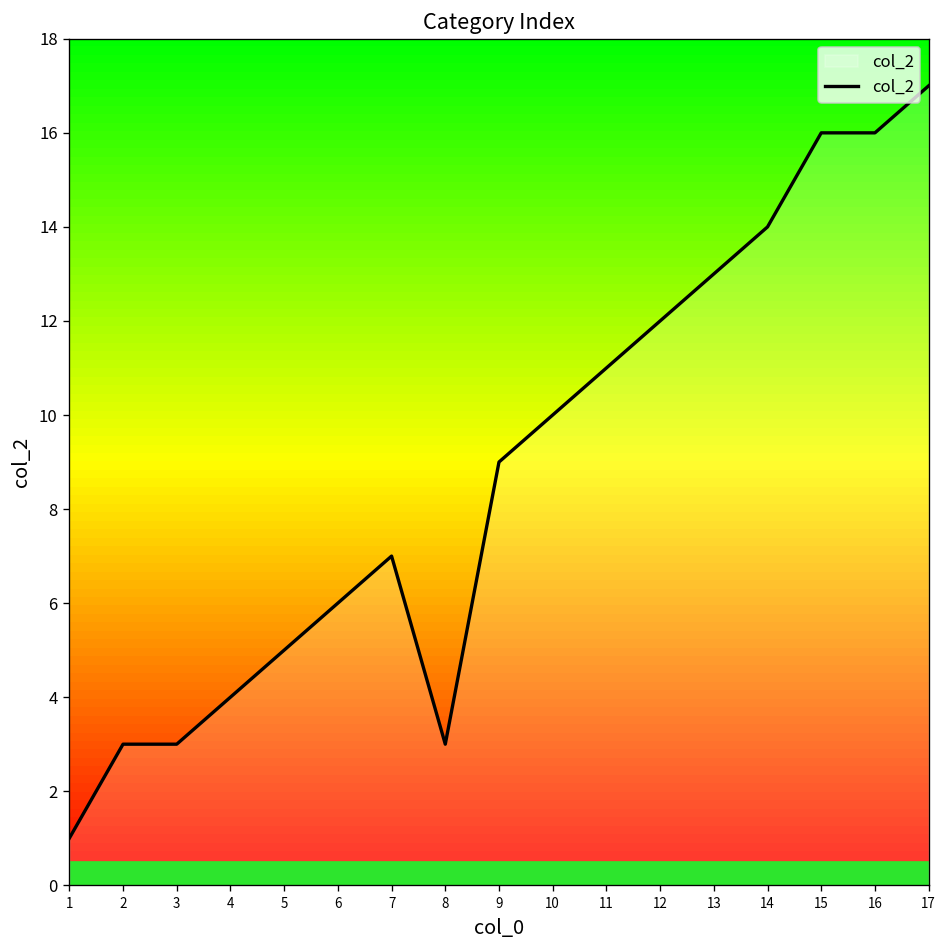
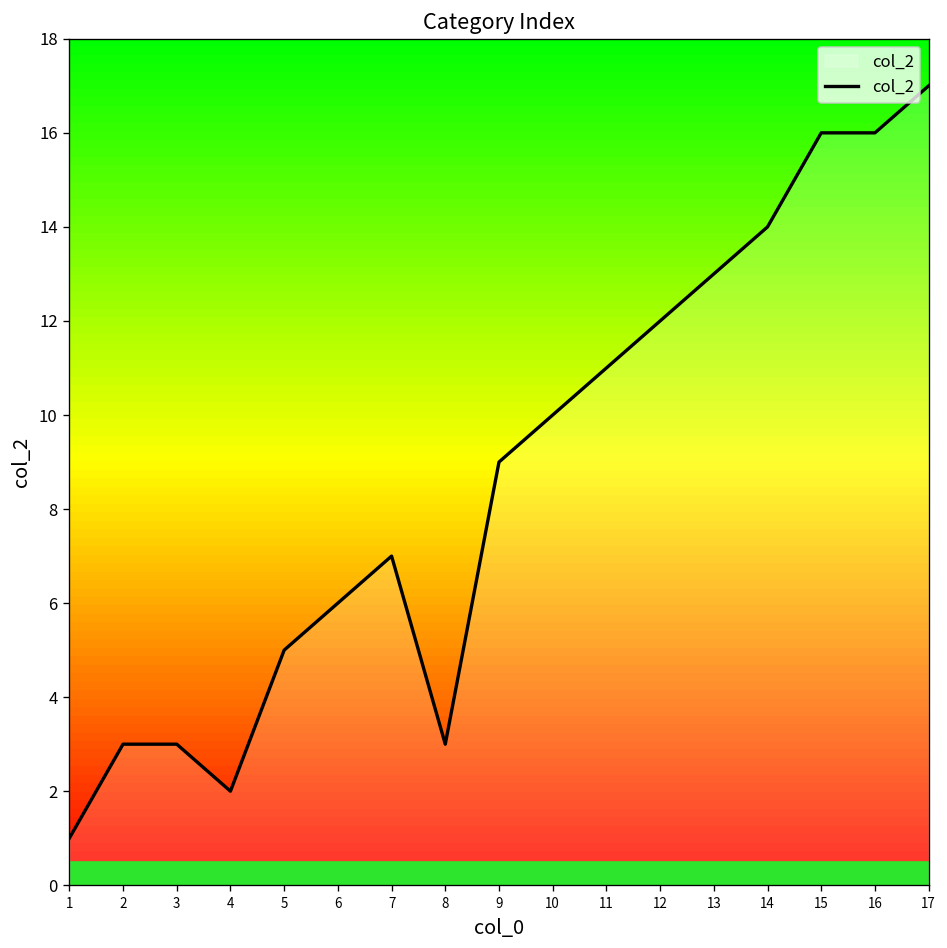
4: 4 -> 2
